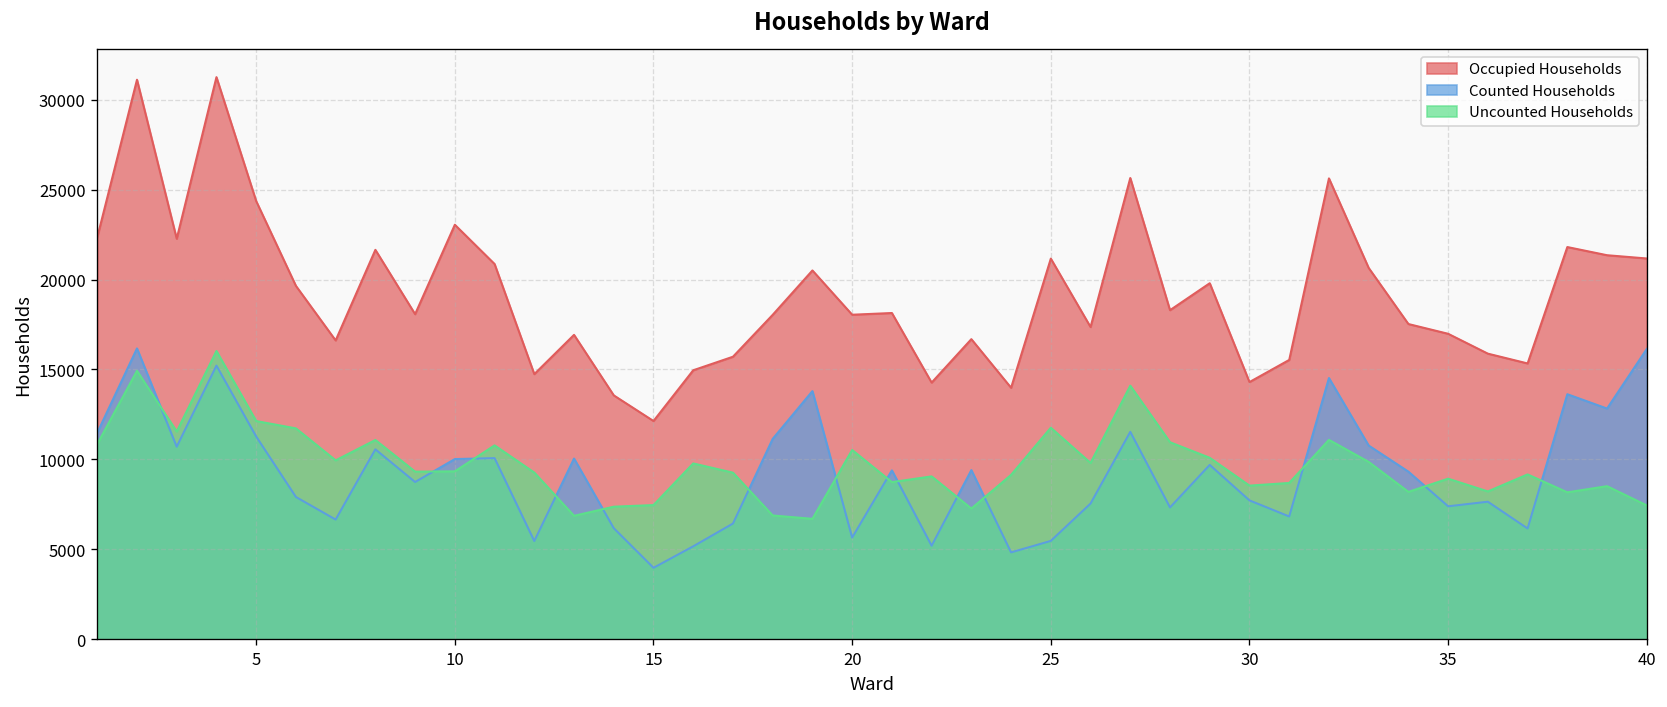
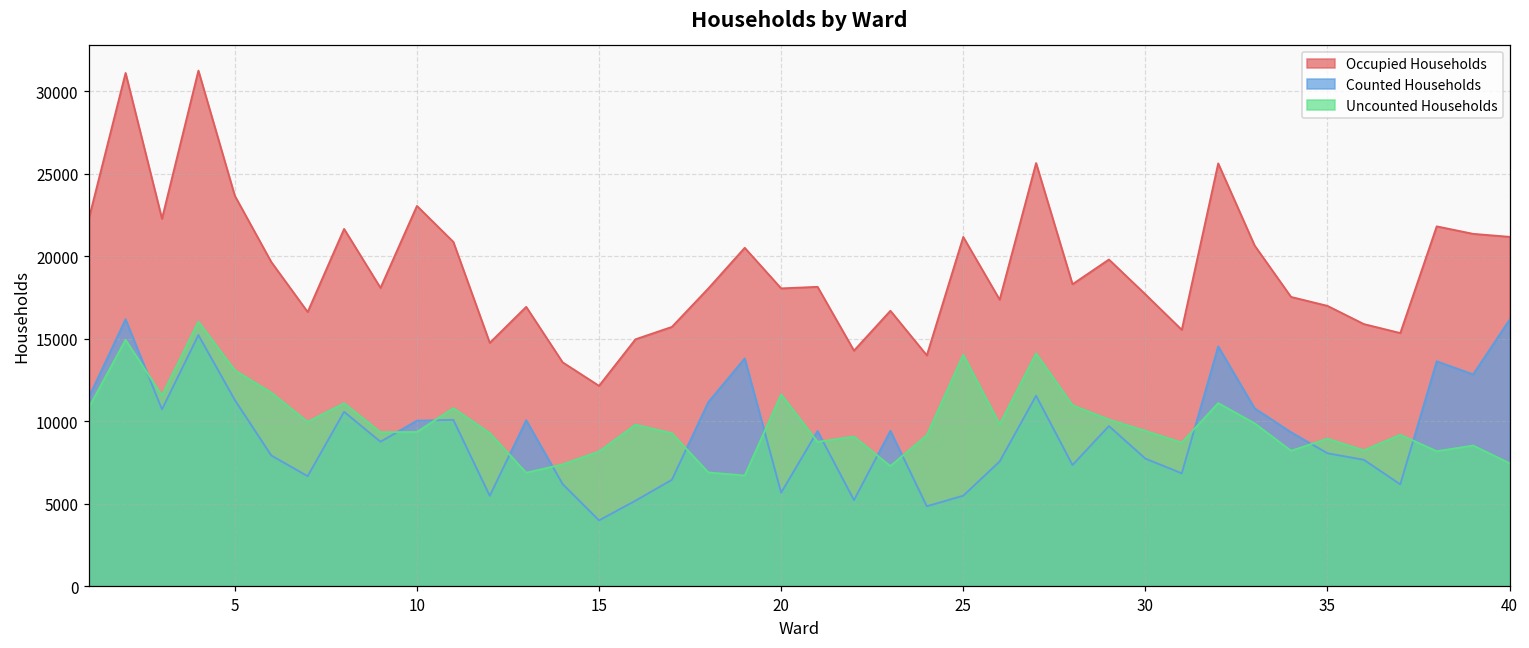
Occupied Households, 5: 24400 -> 23700
Uncounted Households, 5: 12100 -> 13100
Uncounted Households, 15: 7500 -> 8200
Uncounted Households, 20: 10500 -> 11600
Uncounted Households, 25: 11800 -> 14000
Occupied Households, 30: 14300 -> 17700
Uncounted Households, 30: 8500 -> 9400
Counted Households, 35: 7400 -> 8100
